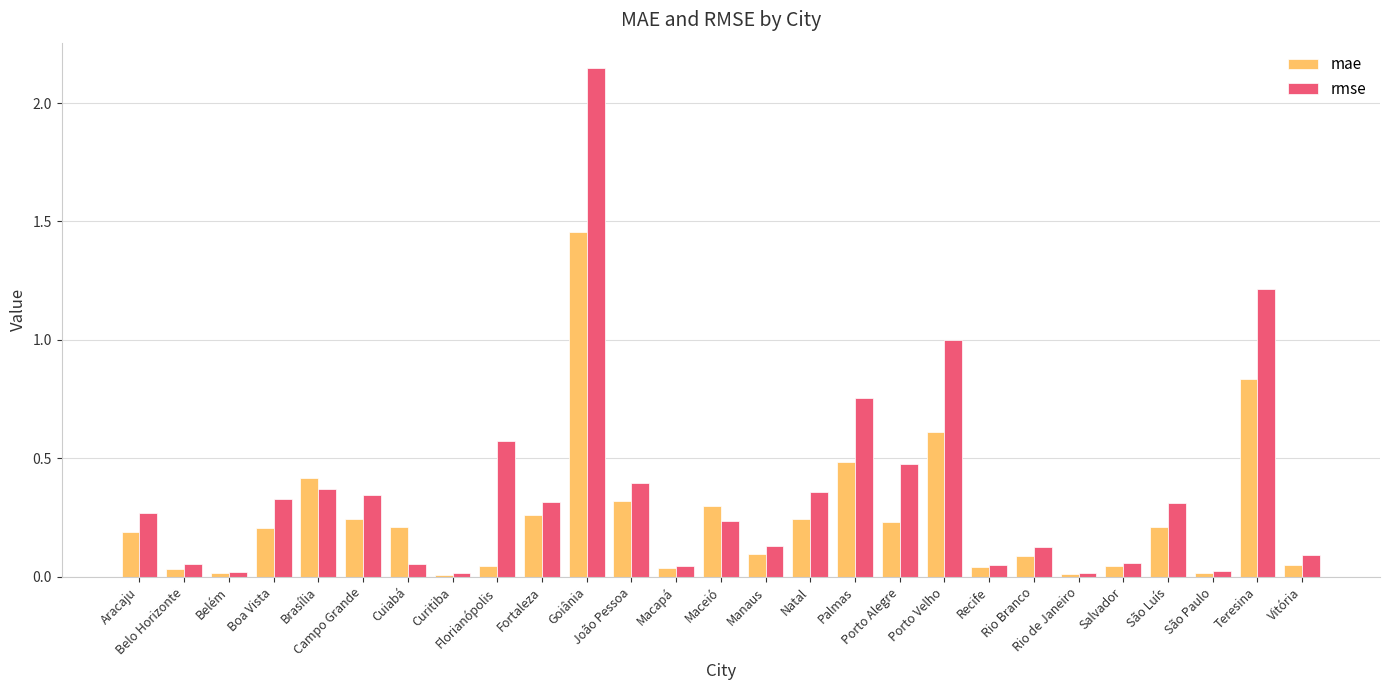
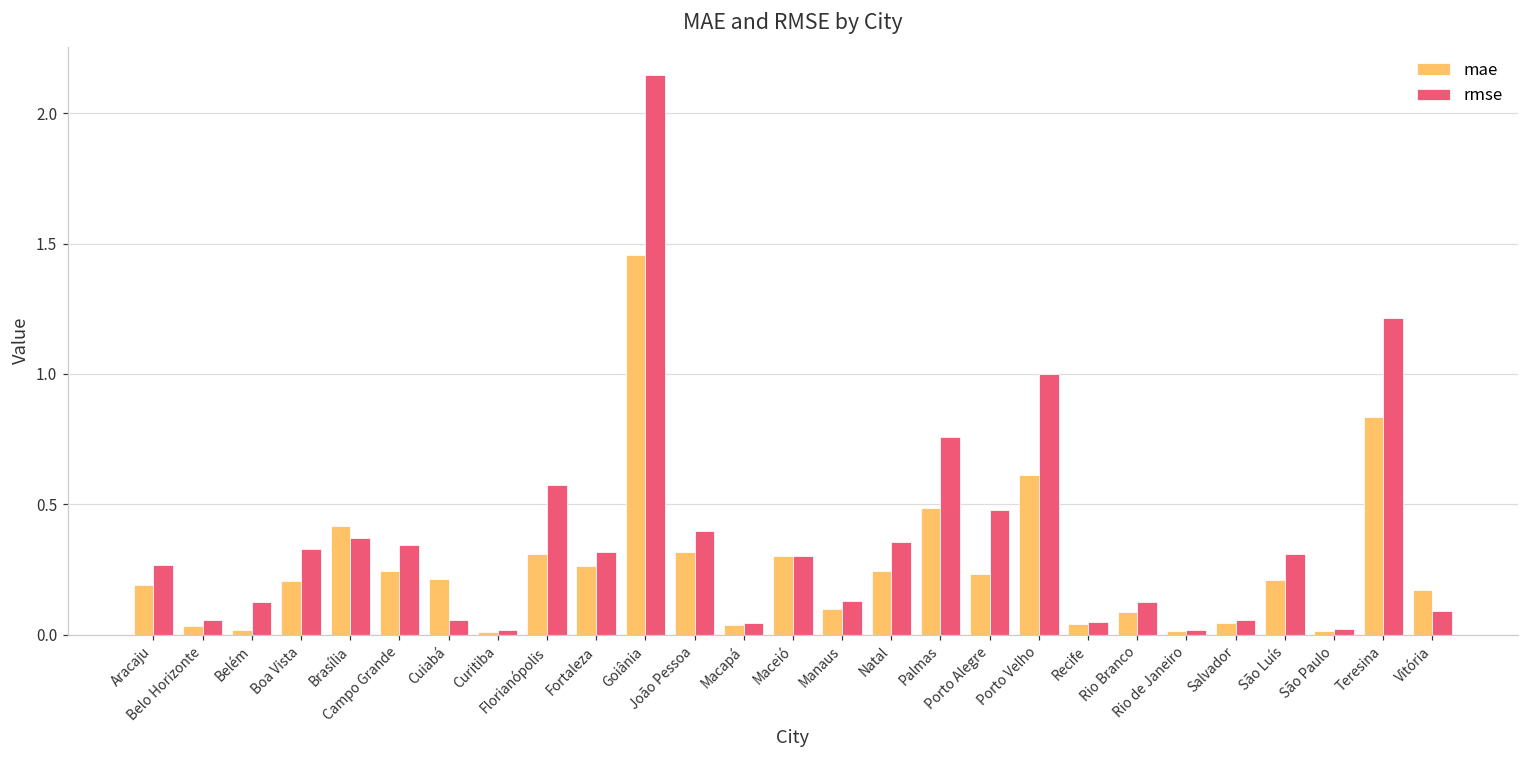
rmse, Belém: 0.02 -> 0.12
mae, Florianópolis: 0.05 -> 0.31
rmse, Maceió: 0.24 -> 0.30
mae, Vitória: 0.05 -> 0.17
